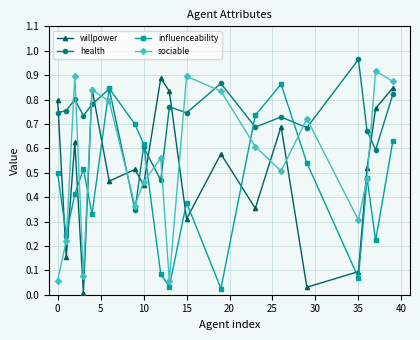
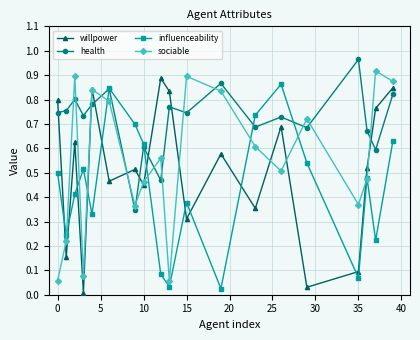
sociable, 35: 0.31 -> 0.37
